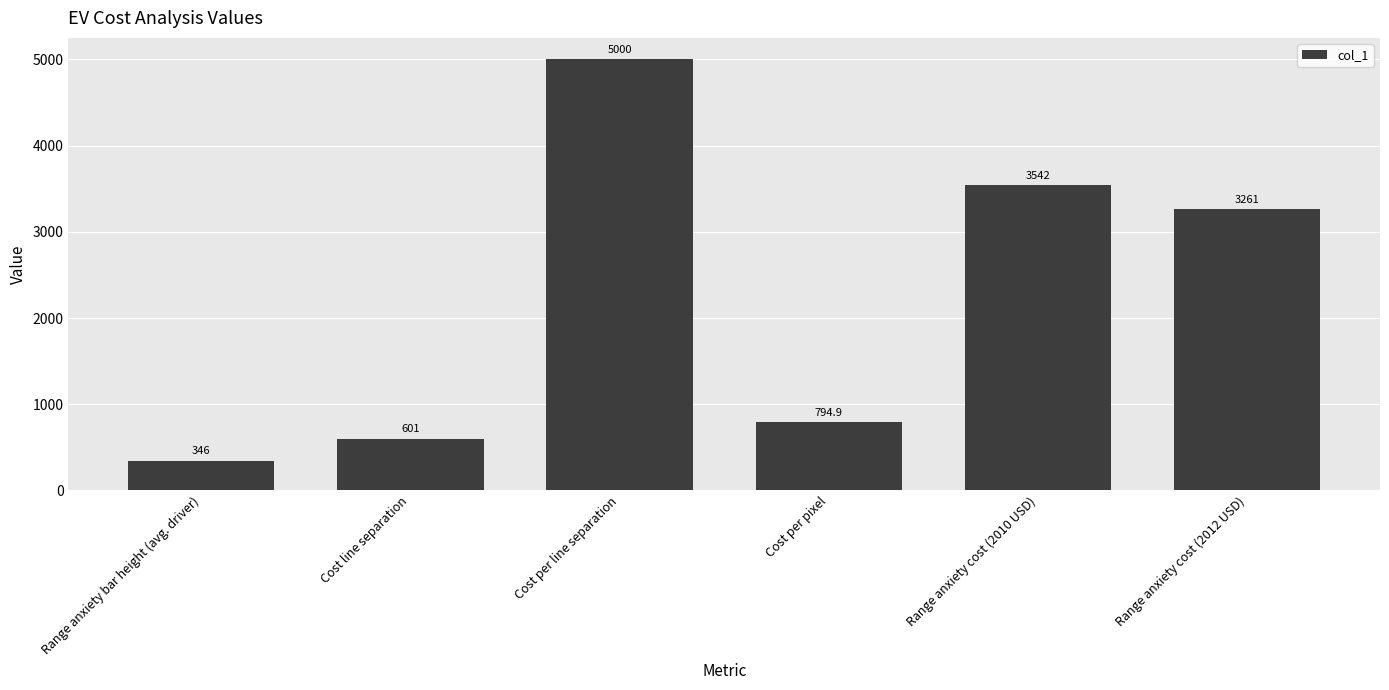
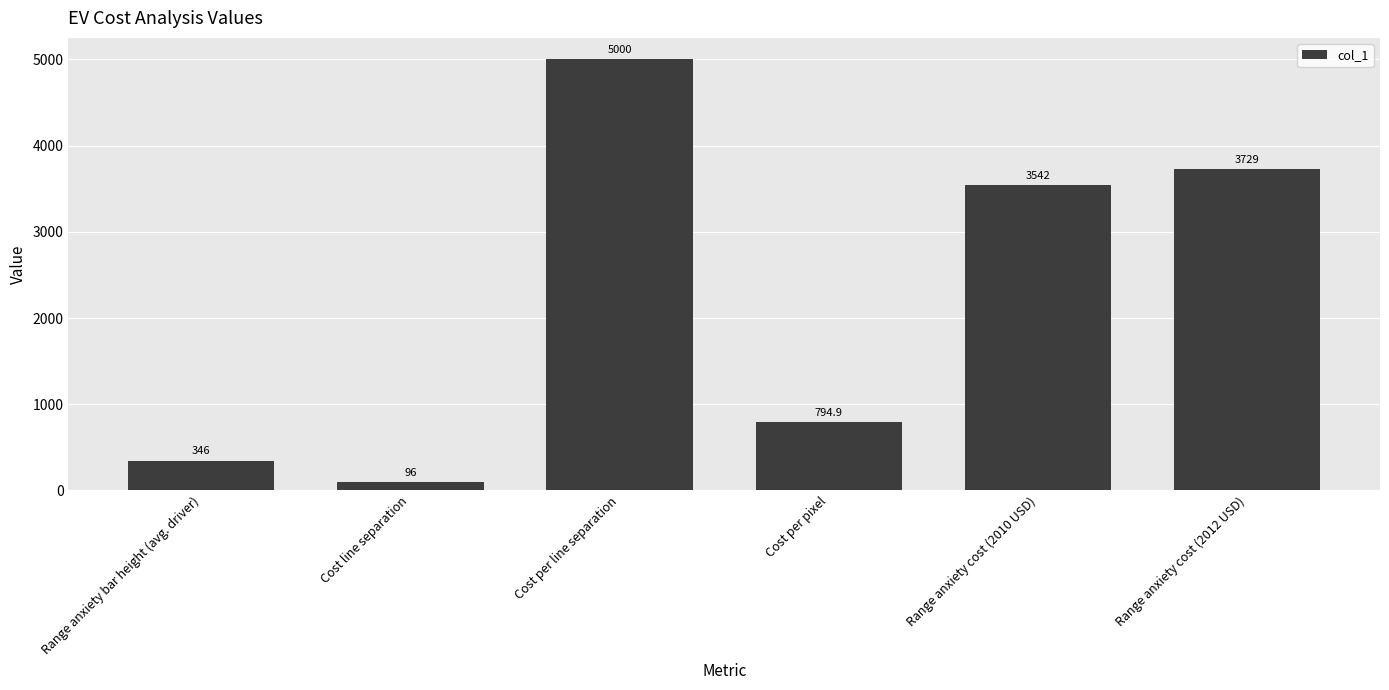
Cost line separation: 601 -> 96
Range anxiety cost (2012 USD): 3261 -> 3729
